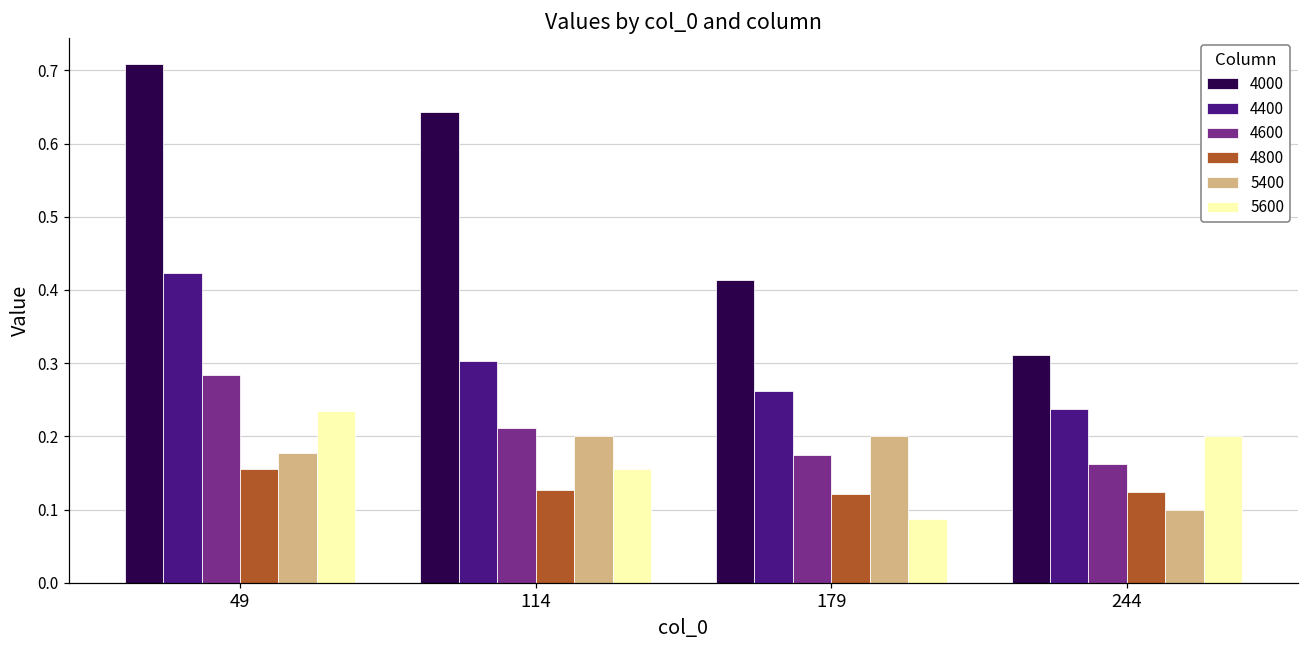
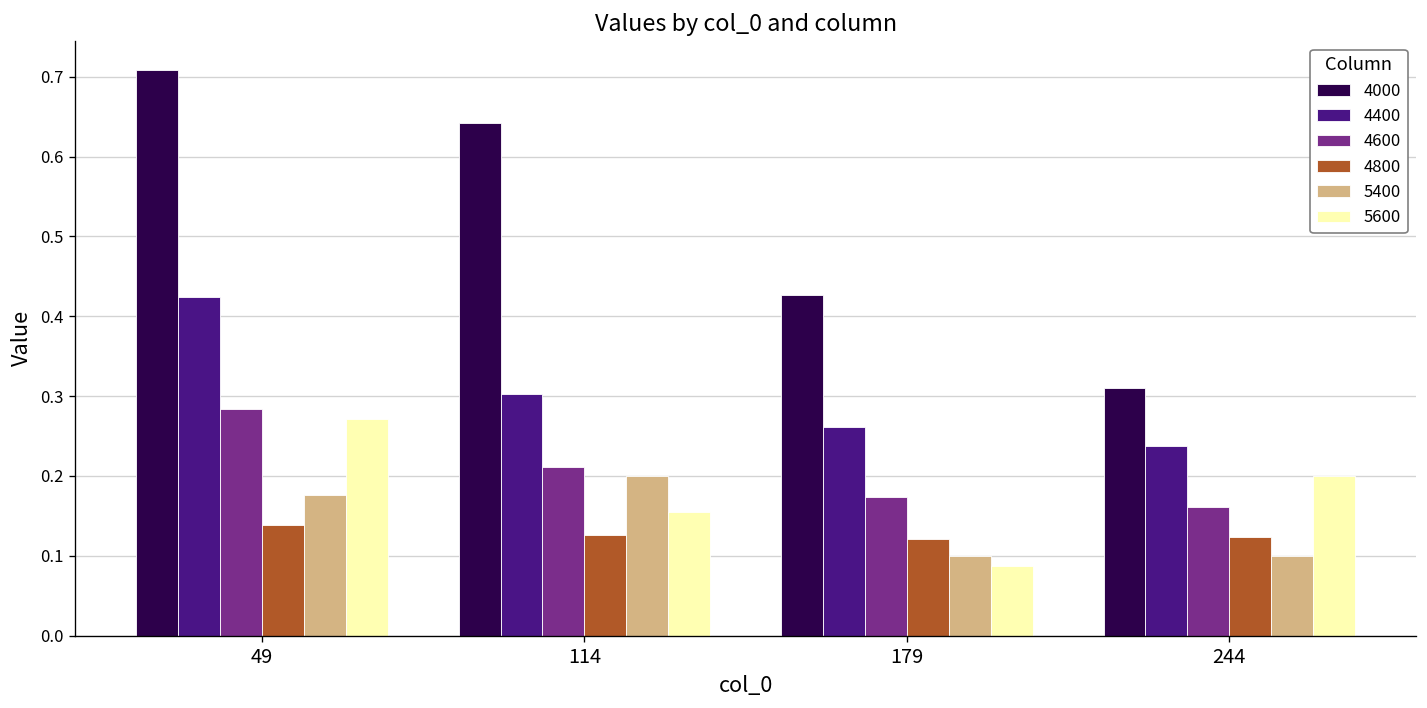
4800, 49: 0.16 -> 0.14
5600, 49: 0.23 -> 0.27
4000, 179: 0.41 -> 0.43
5400, 179: 0.2 -> 0.1
